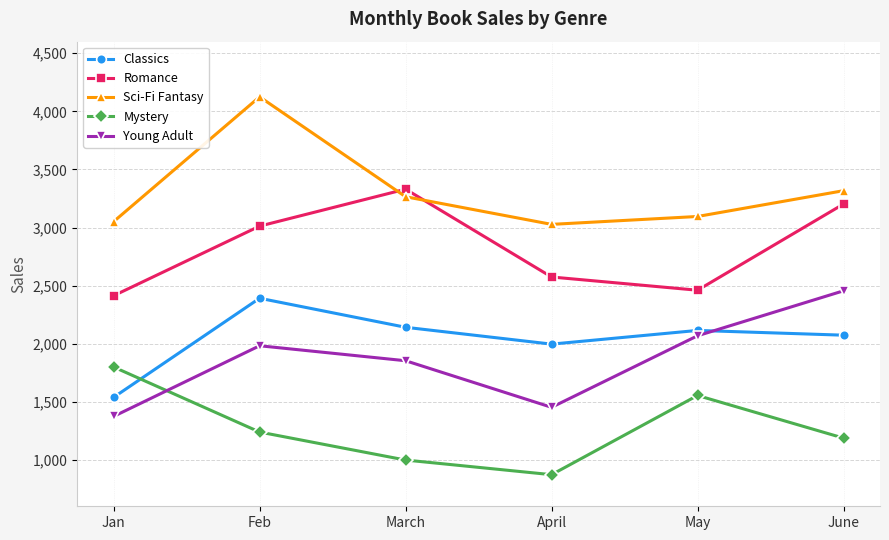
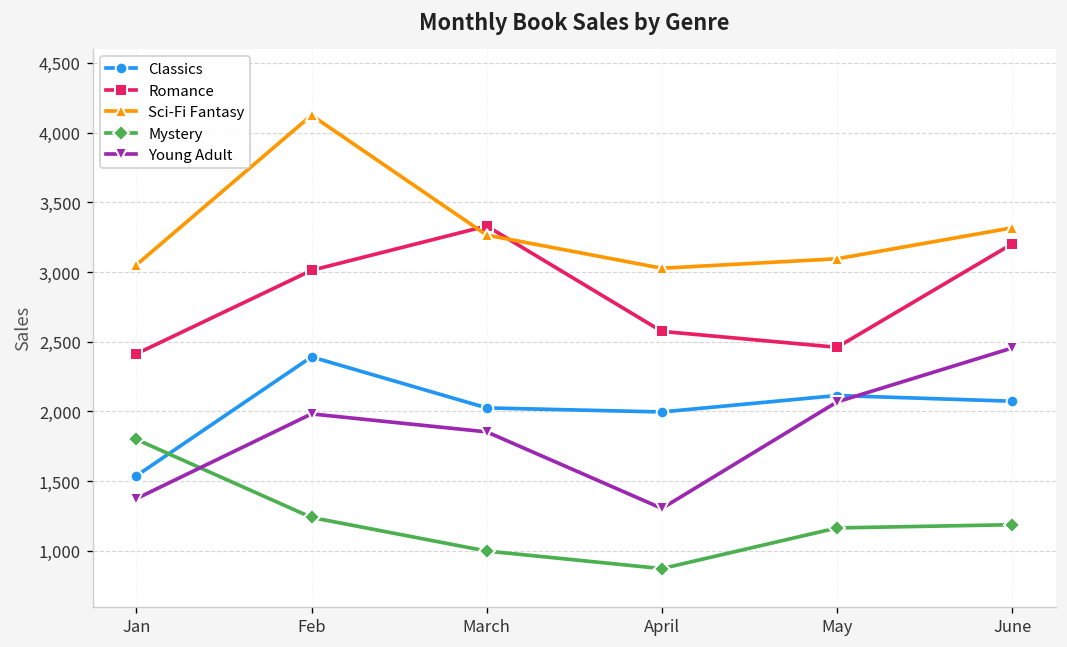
Classics, March: 2,140 -> 2,030
Young Adult, April: 1,450 -> 1,300
Mystery, May: 1,550 -> 1,160
